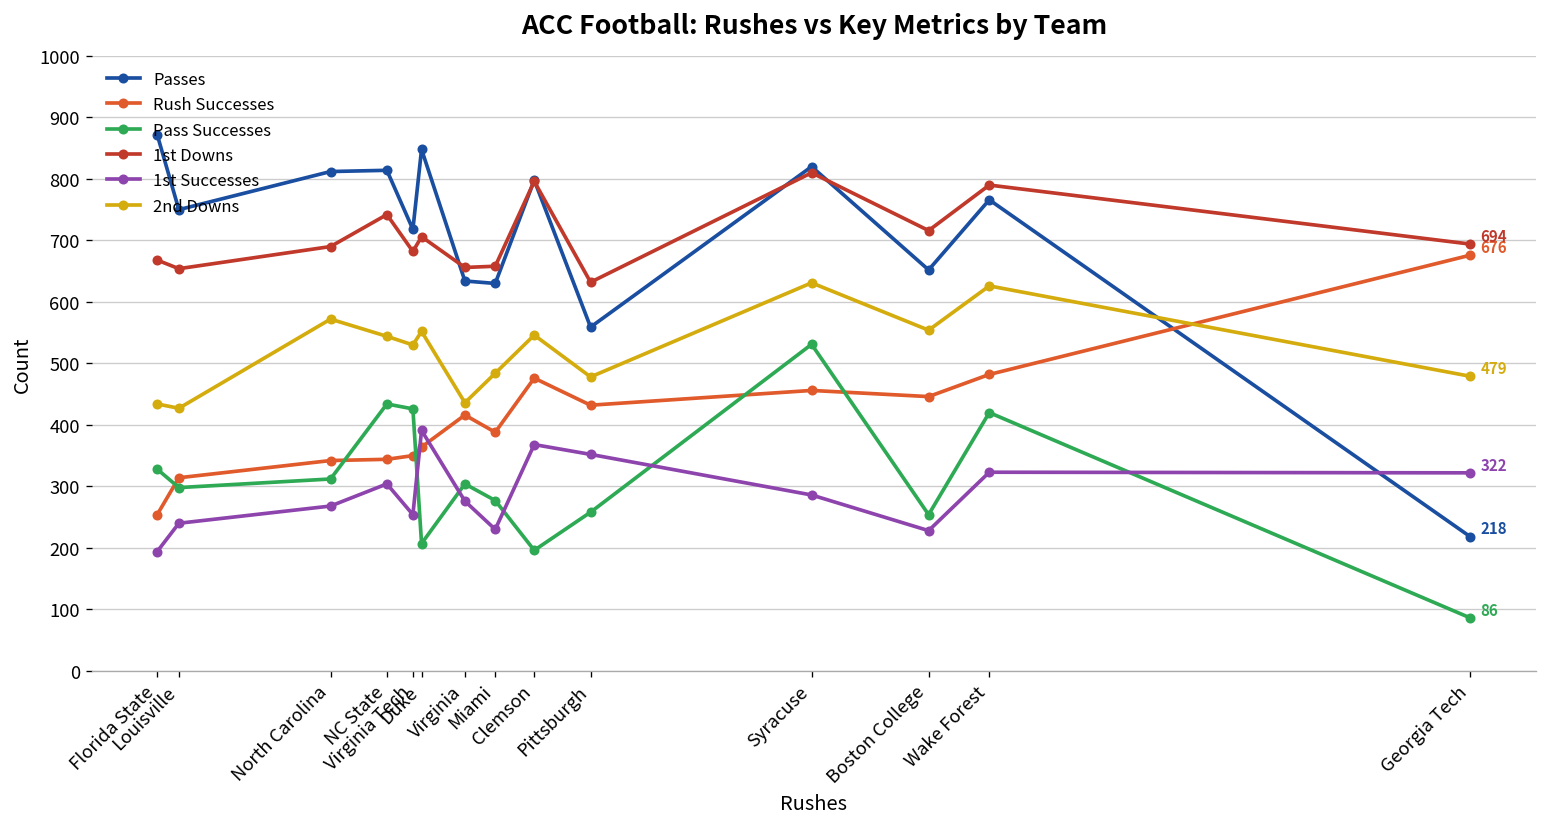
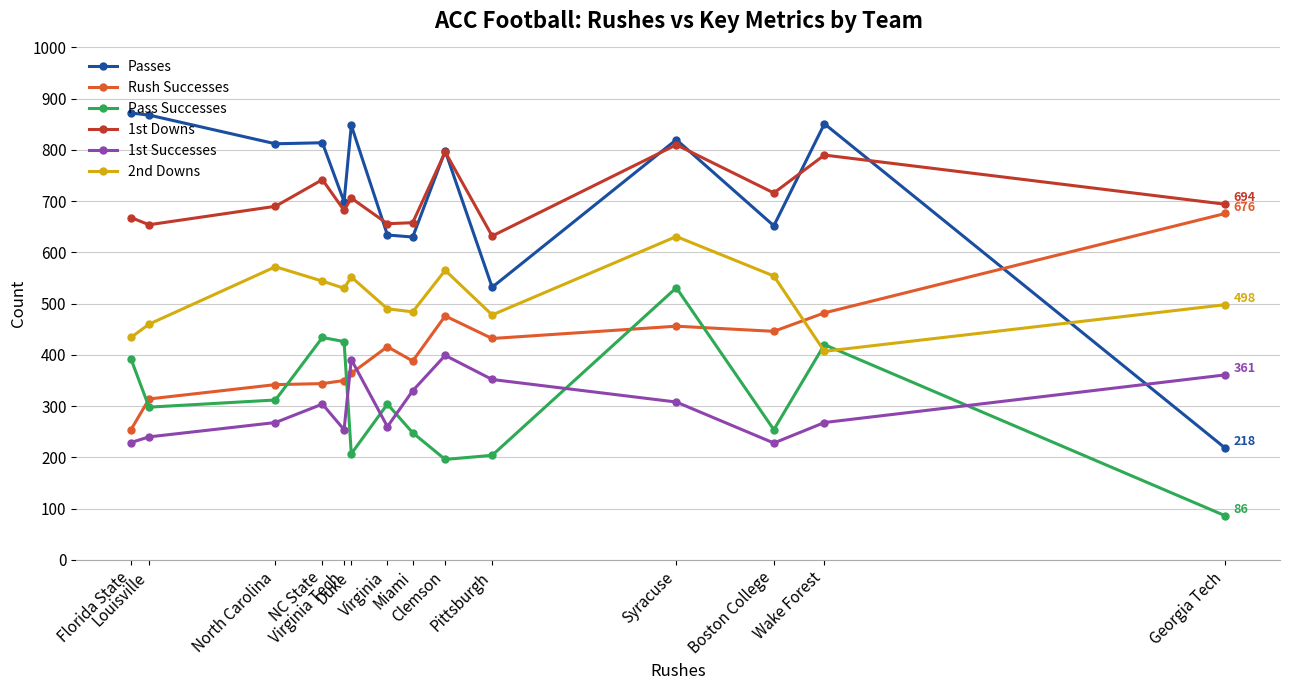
Pass Successes, Florida State: 330 -> 390
1st Successes, Florida State: 190 -> 230
Passes, Louisville: 750 -> 870
2nd Downs, Louisville: 430 -> 460
Passes, Virginia Tech: 720 -> 700
1st Successes, Virginia: 280 -> 260
2nd Downs, Virginia: 440 -> 490
Pass Successes, Miami: 280 -> 250
1st Successes, Miami: 230 -> 330
1st Successes, Clemson: 370 -> 400
2nd Downs, Clemson: 550 -> 570
Passes, Pittsburgh: 560 -> 530
Pass Successes, Pittsburgh: 260 -> 200
1st Successes, Syracuse: 290 -> 310
Passes, Wake Forest: 770 -> 850
1st Successes, Wake Forest: 320 -> 270
2nd Downs, Wake Forest: 630 -> 410
1st Successes, Georgia Tech: 322 -> 361
2nd Downs, Georgia Tech: 479 -> 498
